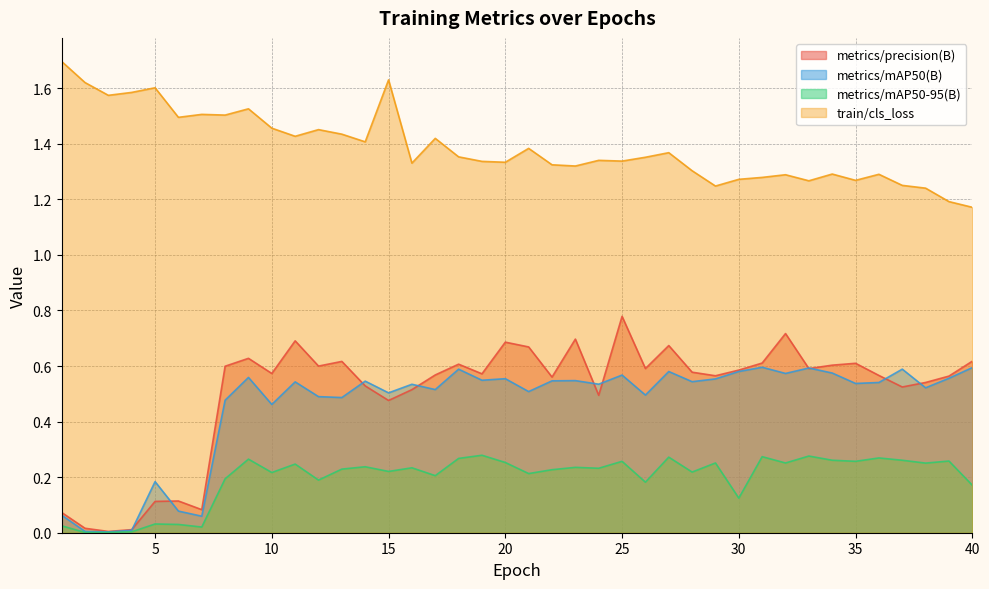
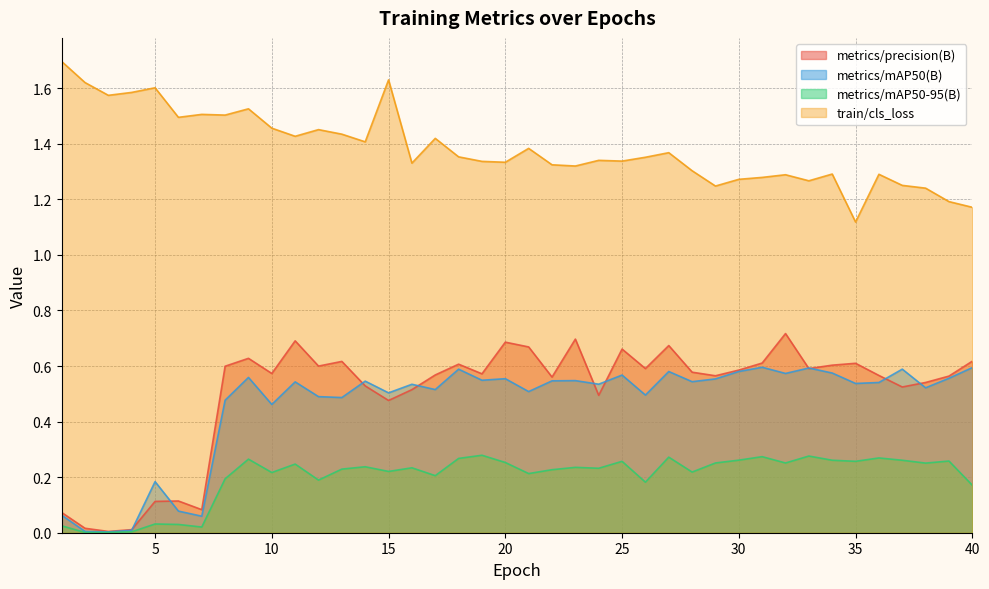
metrics/precision(B), 25: 0.78 -> 0.66
metrics/mAP50-95(B), 30: 0.12 -> 0.26
train/cls_loss, 35: 1.27 -> 1.12
